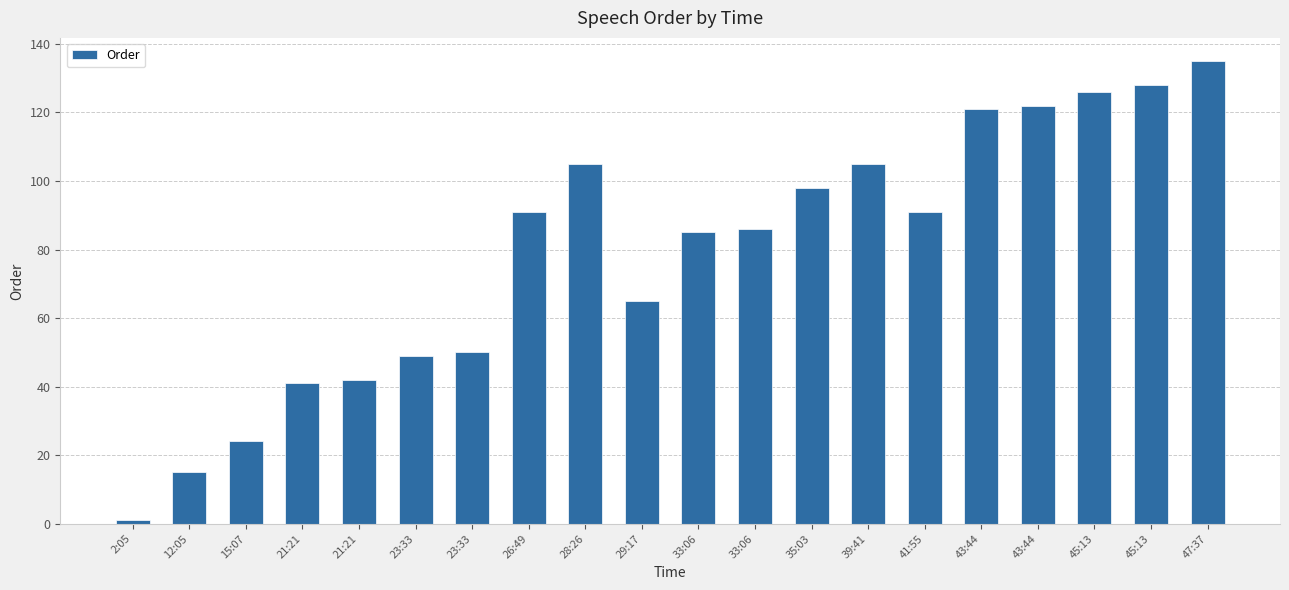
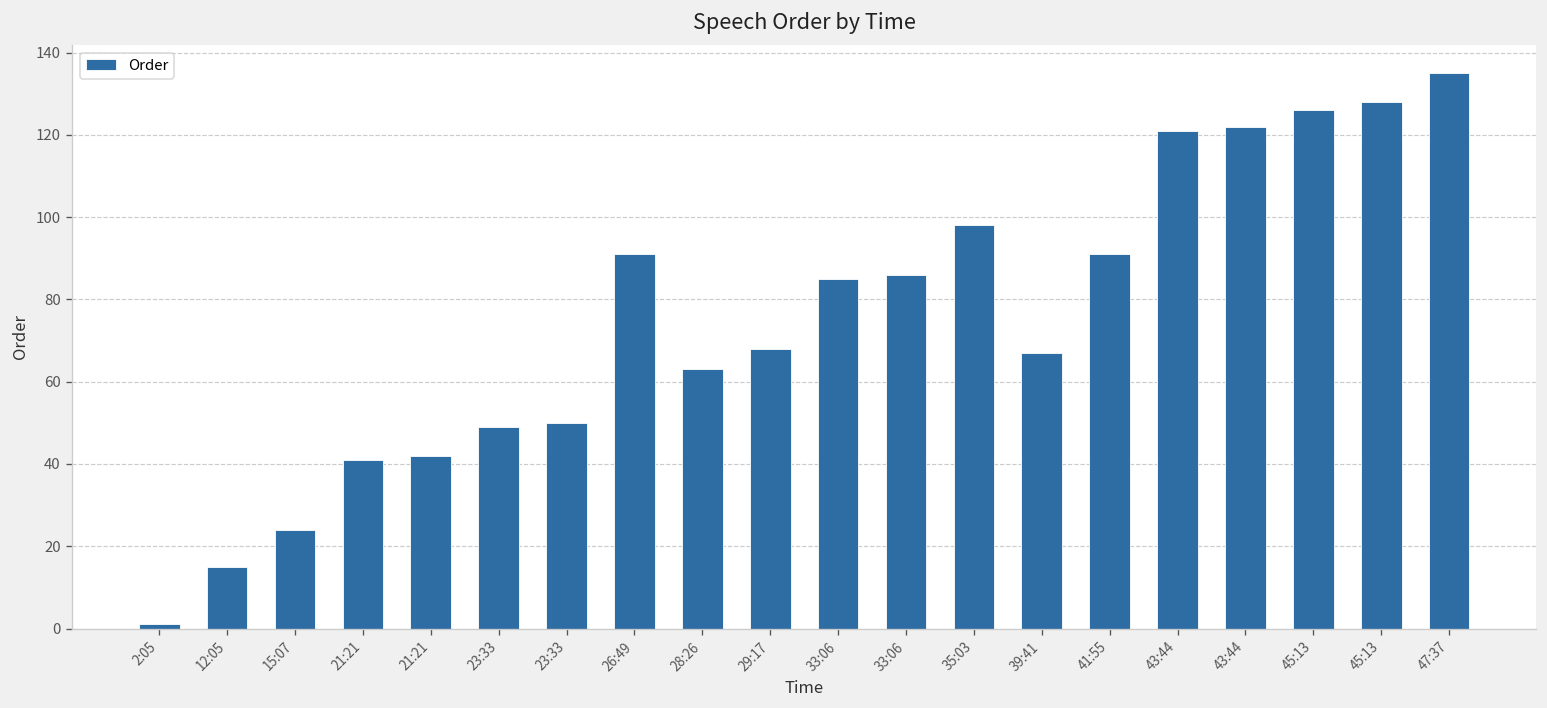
28:26: 105 -> 63
29:17: 65 -> 68
39:41: 105 -> 67
